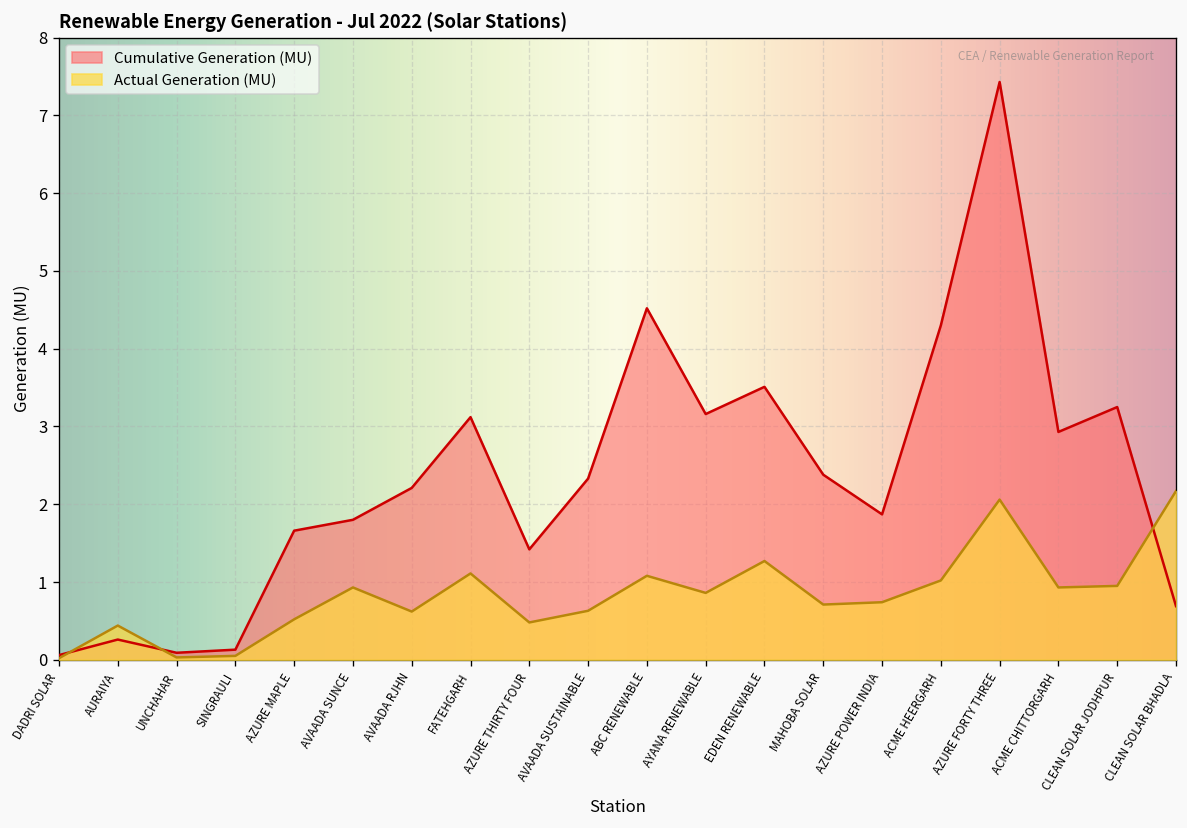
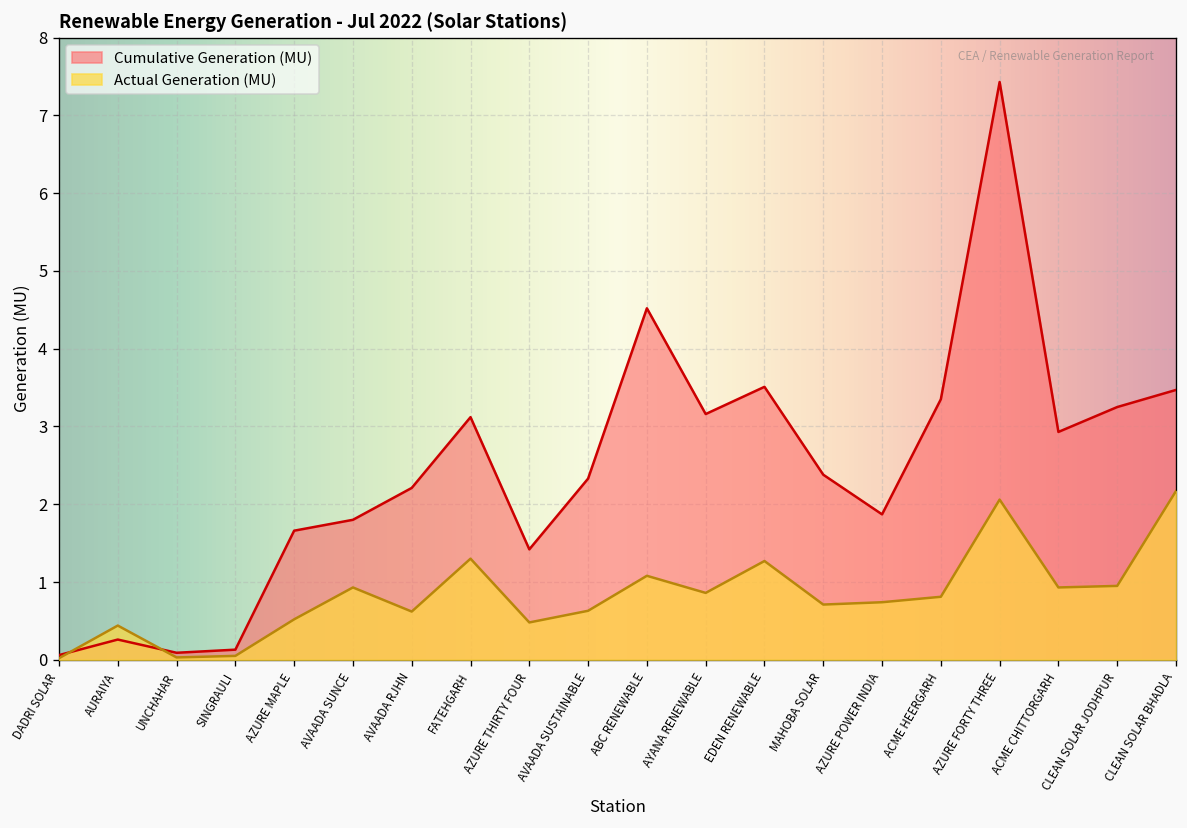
Actual Generation (MU), FATEHGARH: 1.1 -> 1.3
Cumulative Generation (MU), ACME HEERGARH: 4.3 -> 3.4
Actual Generation (MU), ACME HEERGARH: 1.0 -> 0.8
Cumulative Generation (MU), CLEAN SOLAR BHADLA: 0.7 -> 3.5
